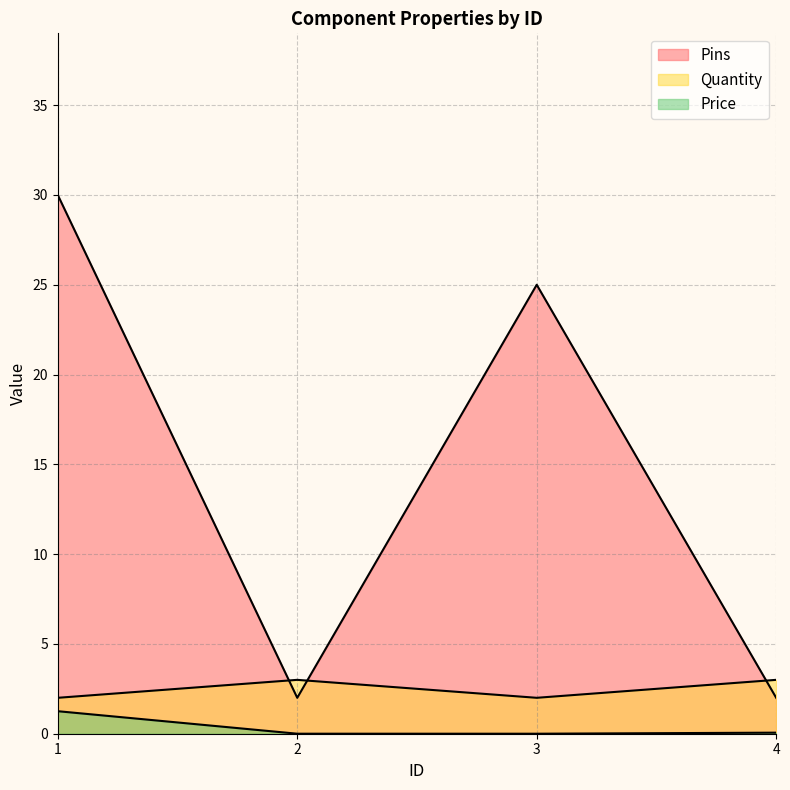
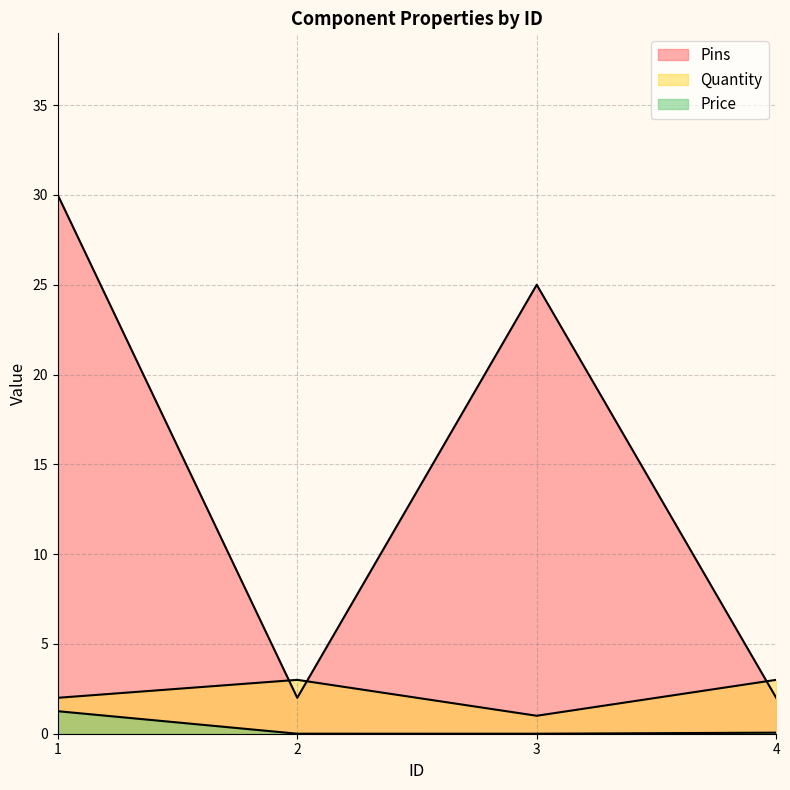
Quantity, 3: 2 -> 1
